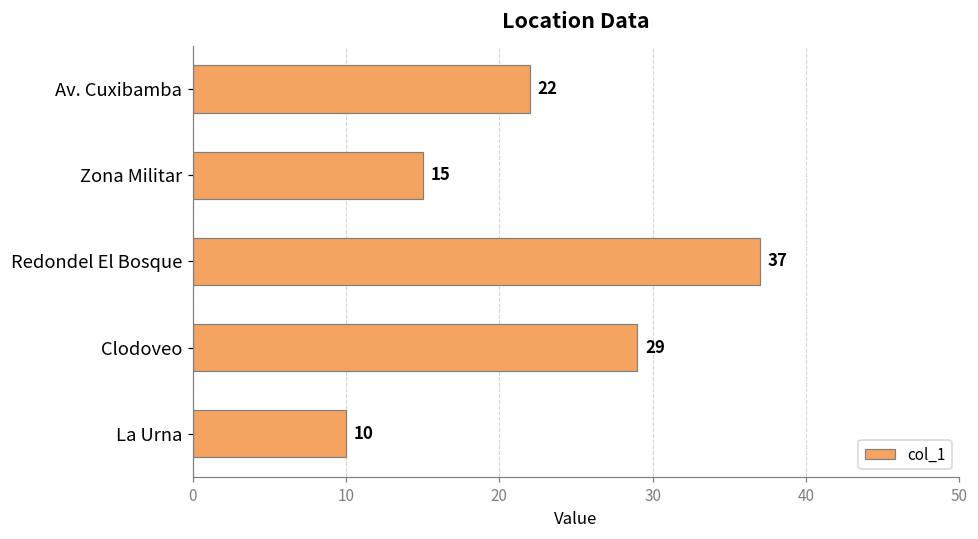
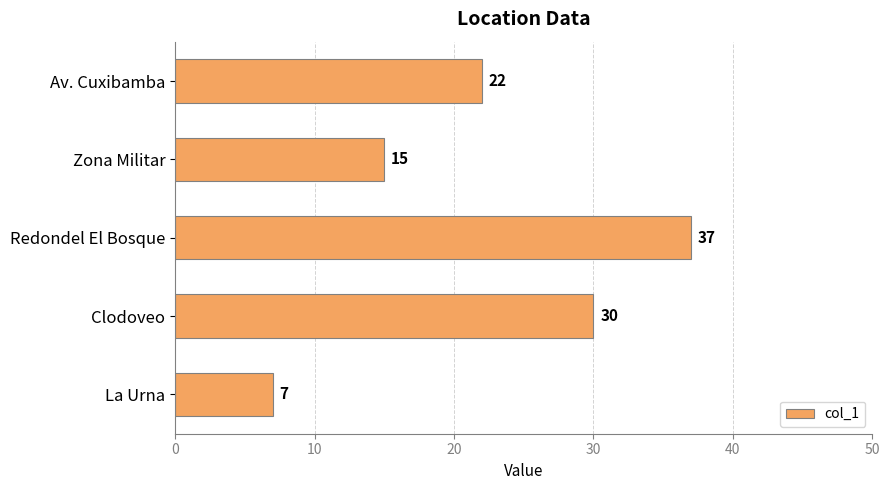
Clodoveo: 29 -> 30
La Urna: 10 -> 7
